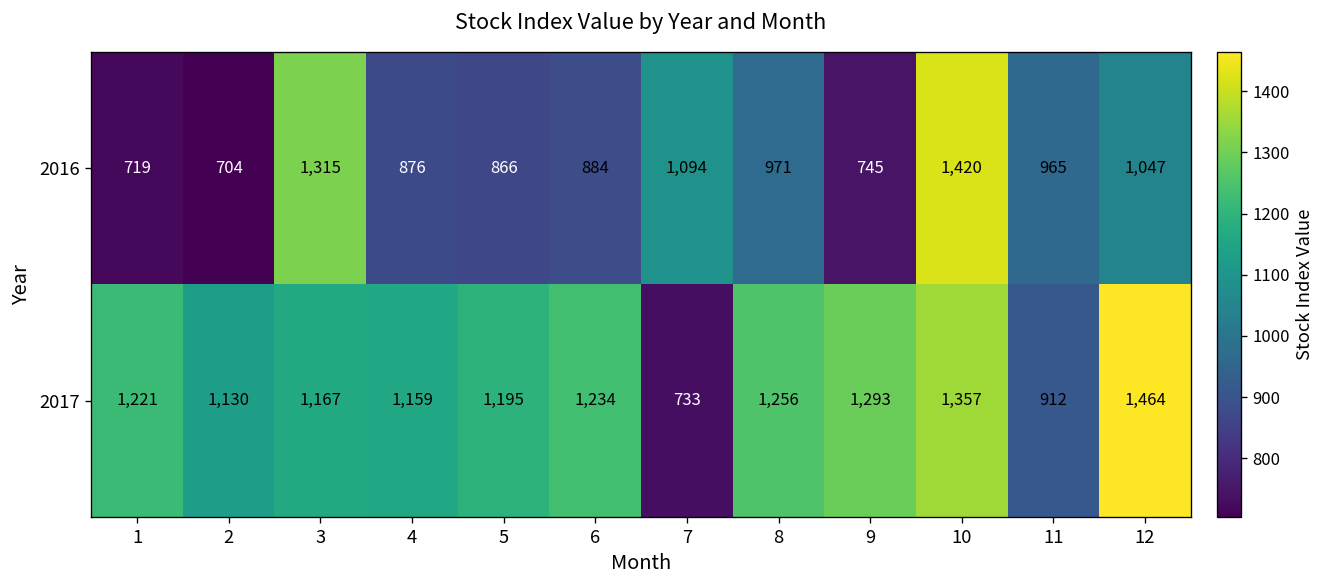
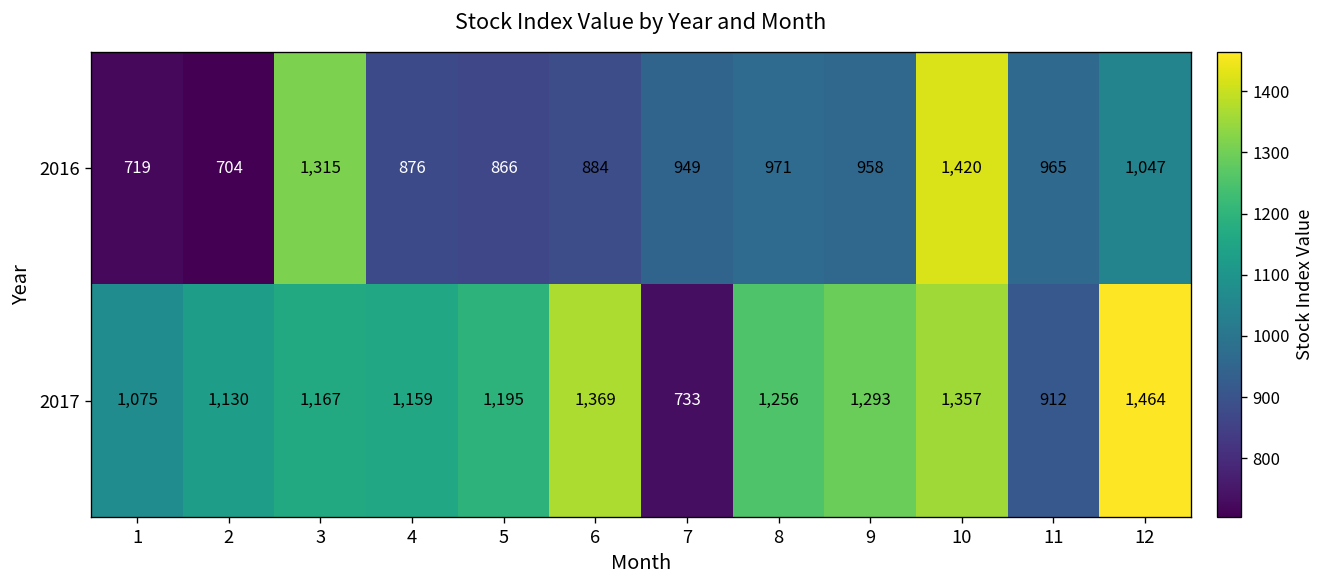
2016, 7: 1,094 -> 949
2016, 9: 745 -> 958
2017, 1: 1,221 -> 1,075
2017, 6: 1,234 -> 1,369
